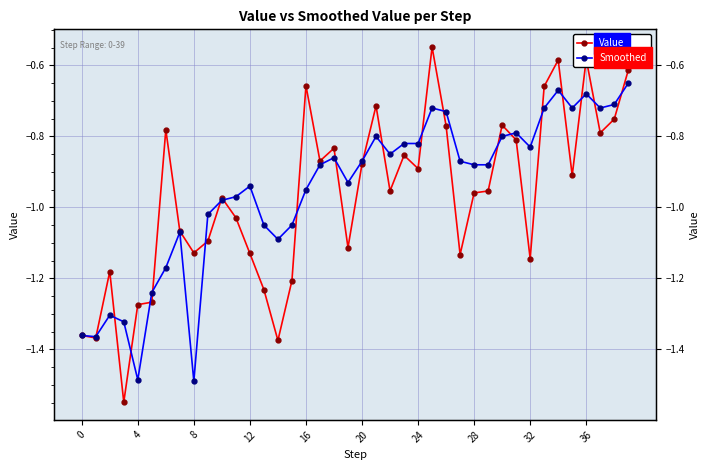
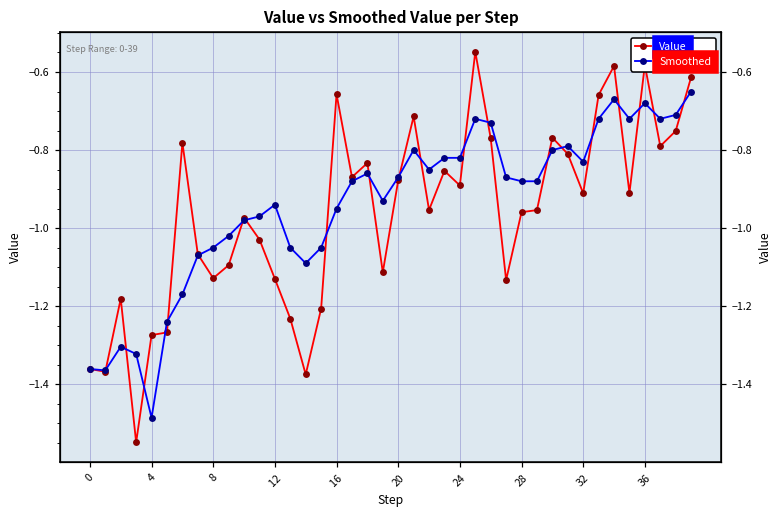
Smoothed, 8: -1.49 -> -1.05
Value, 32: -1.14 -> -0.91
